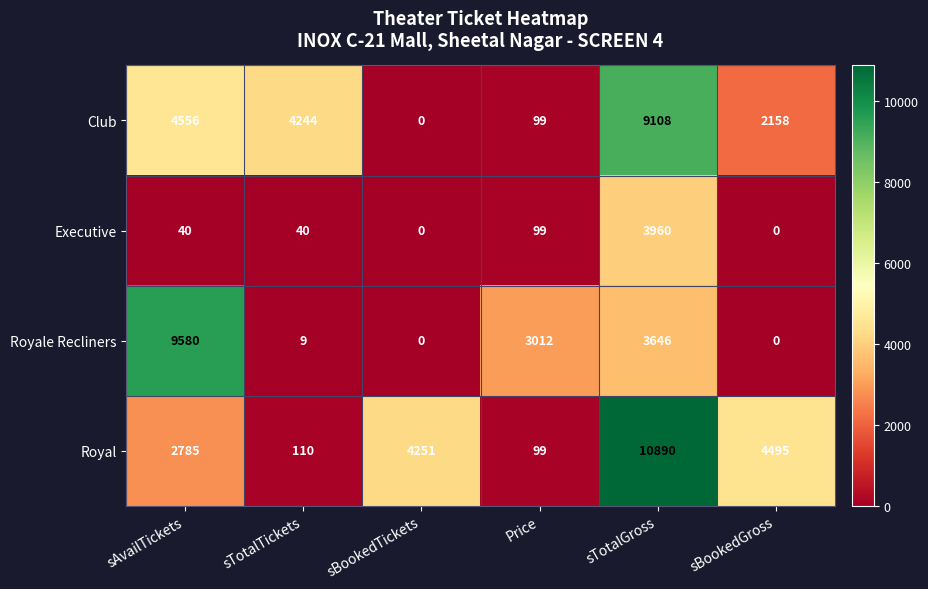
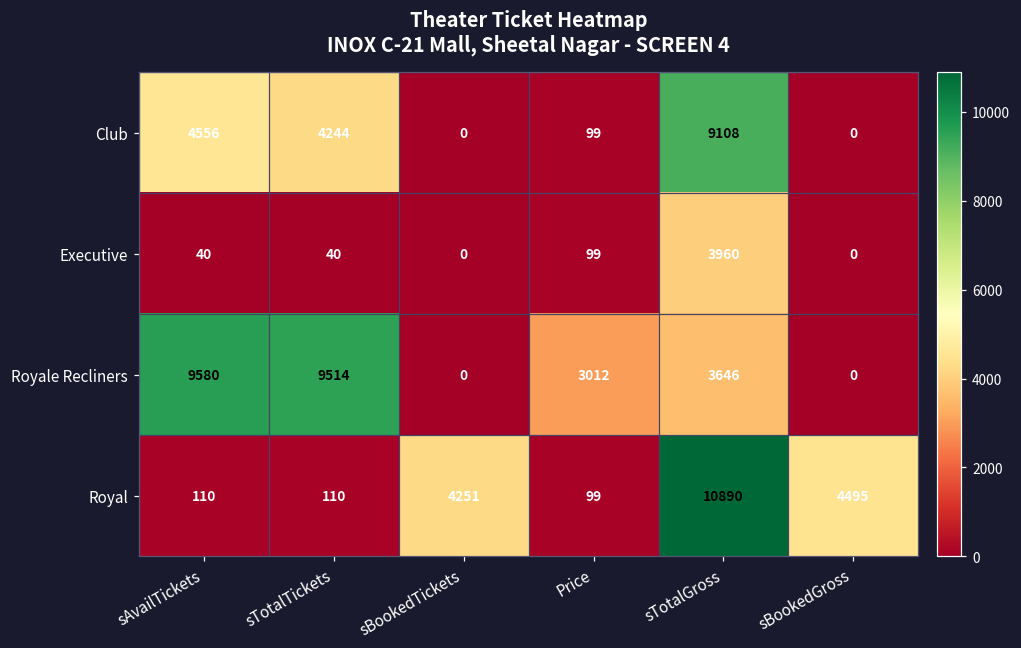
Club, sBookedGross: 2158 -> 0
Royale Recliners, sTotalTickets: 9 -> 9514
Royal, sAvailTickets: 2785 -> 110
